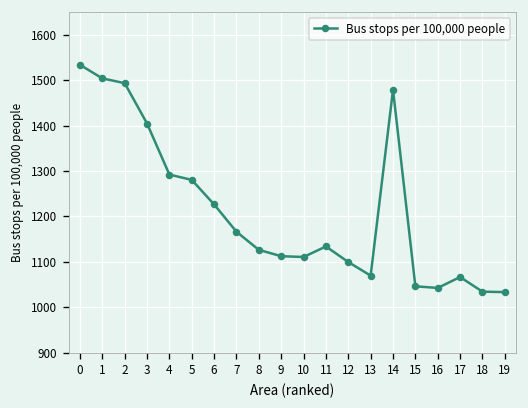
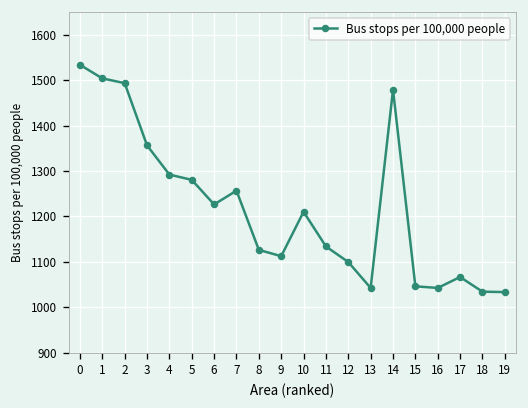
3: 1400 -> 1360
7: 1170 -> 1260
10: 1110 -> 1210
13: 1070 -> 1040
